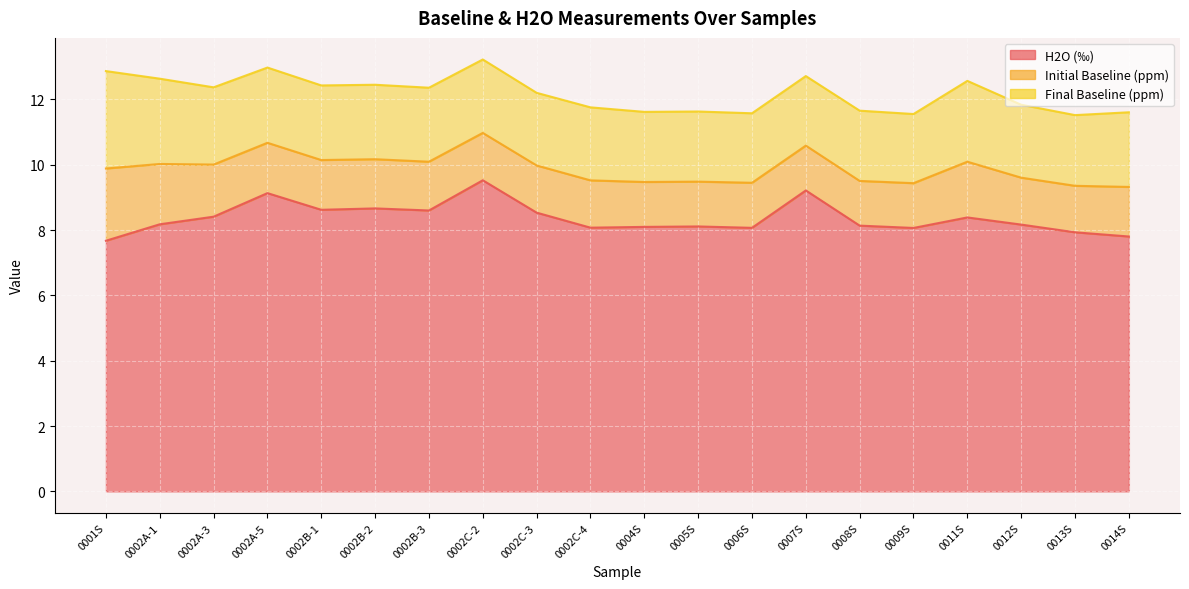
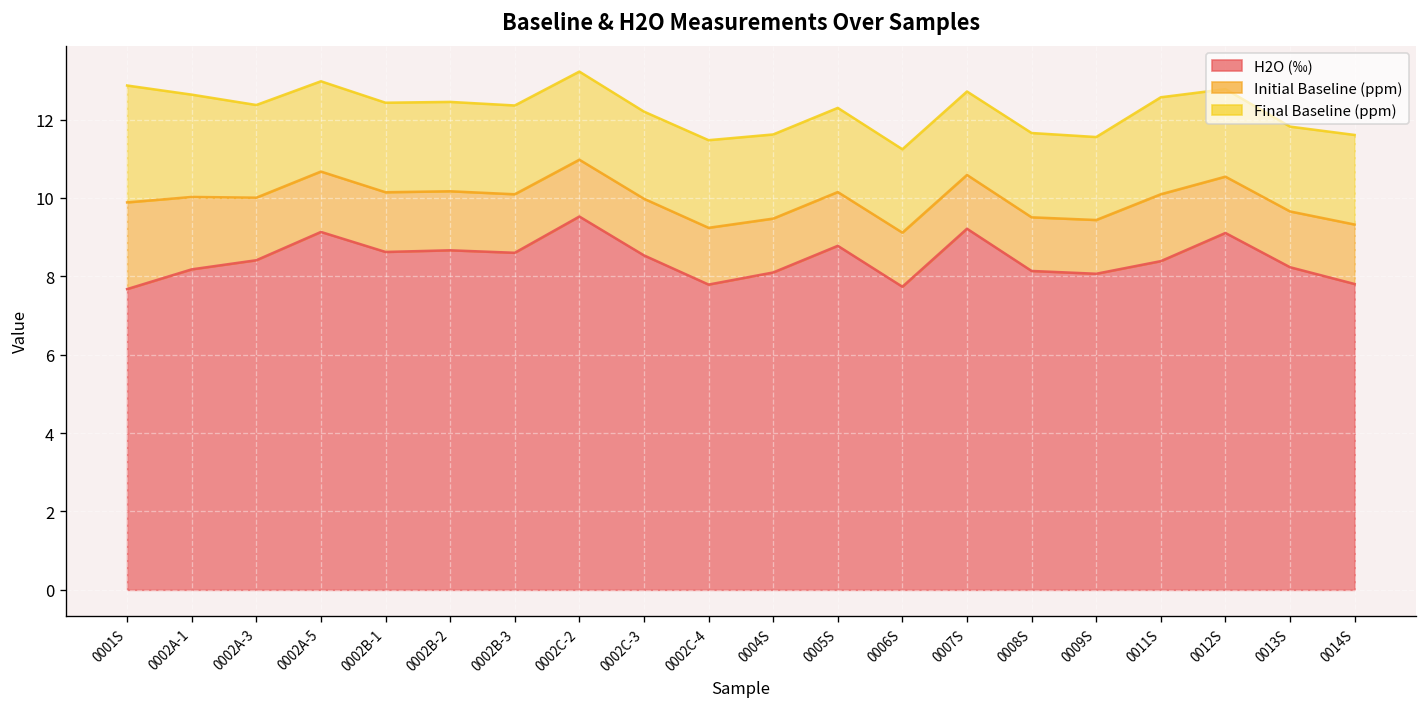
H2O (‰), 0002C-4: 8.1 -> 7.8
H2O (‰), 0005S: 8.1 -> 8.8
H2O (‰), 0006S: 8.1 -> 7.7
H2O (‰), 0012S: 8.2 -> 9.1
H2O (‰), 0013S: 7.9 -> 8.2
